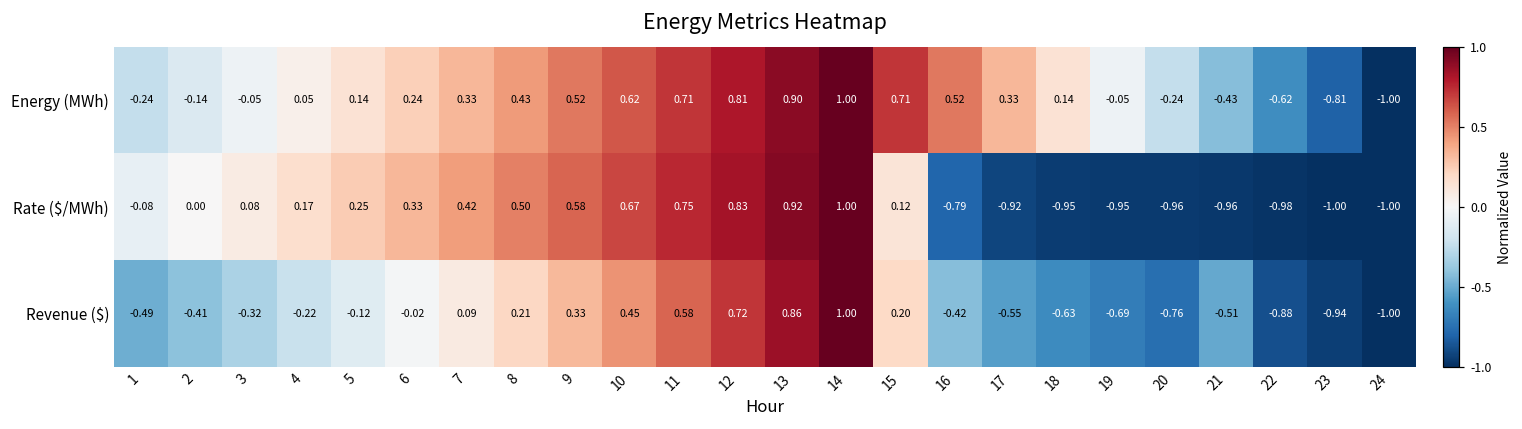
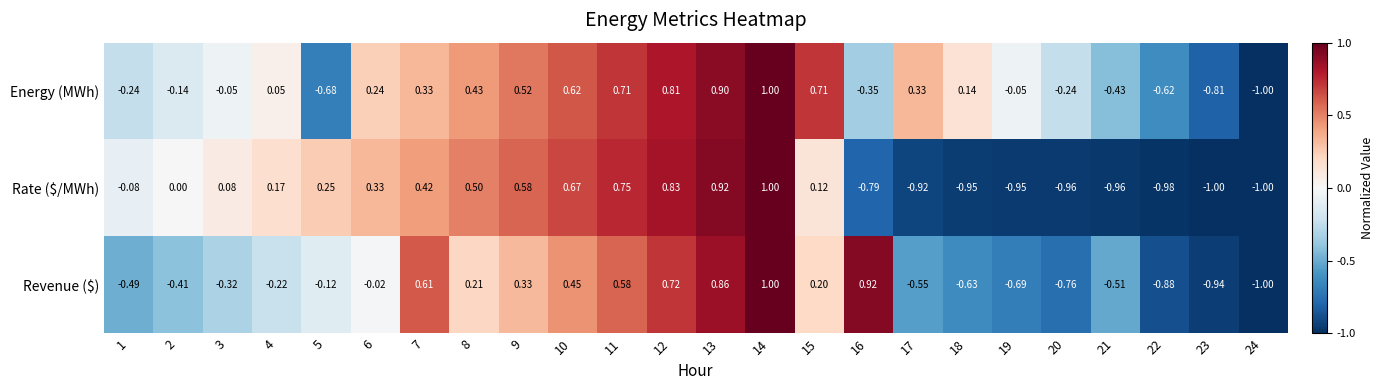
Energy (MWh), 5: 0.14 -> -0.68
Energy (MWh), 16: 0.52 -> -0.35
Revenue ($), 7: 0.09 -> 0.61
Revenue ($), 16: -0.42 -> 0.92
